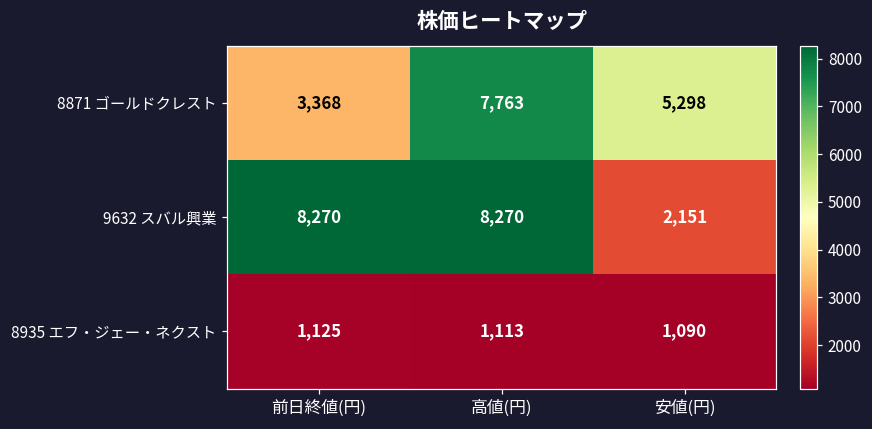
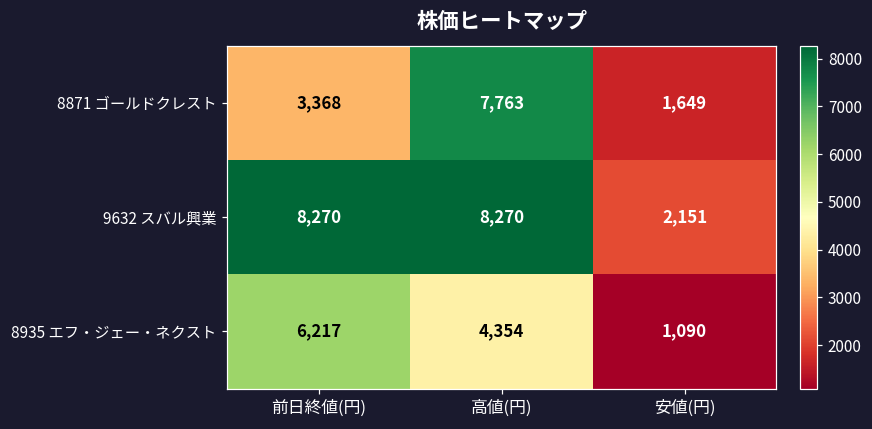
8871 ゴールドクレスト, 安値(円): 5,298 -> 1,649
8935 エフ・ジェー・ネクスト, 前日終値(円): 1,125 -> 6,217
8935 エフ・ジェー・ネクスト, 高値(円): 1,113 -> 4,354
